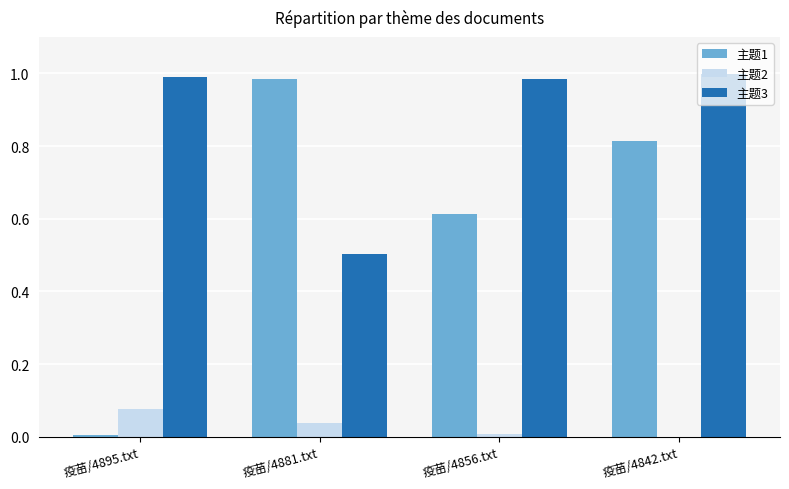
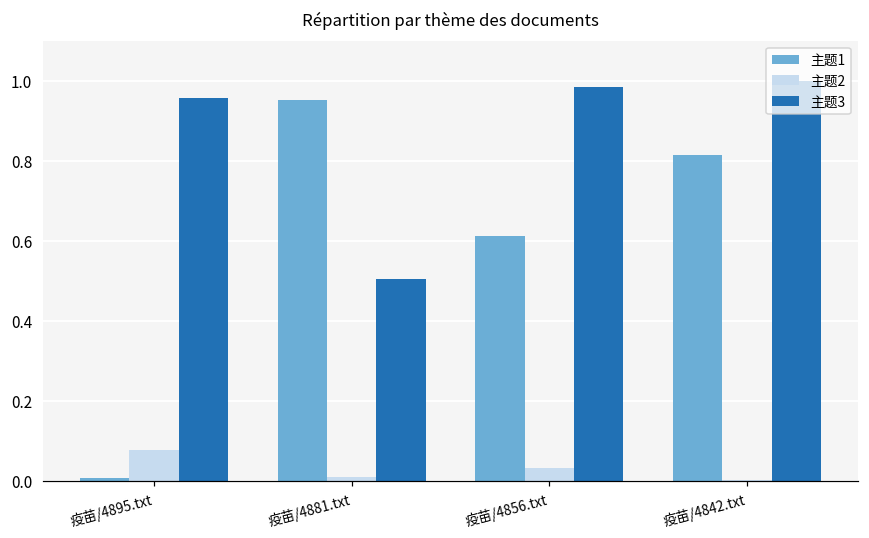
主题3, 疫苗/4895.txt: 0.99 -> 0.96
主题1, 疫苗/4881.txt: 0.98 -> 0.95
主题2, 疫苗/4881.txt: 0.04 -> 0.01
主题2, 疫苗/4856.txt: 0.01 -> 0.03
